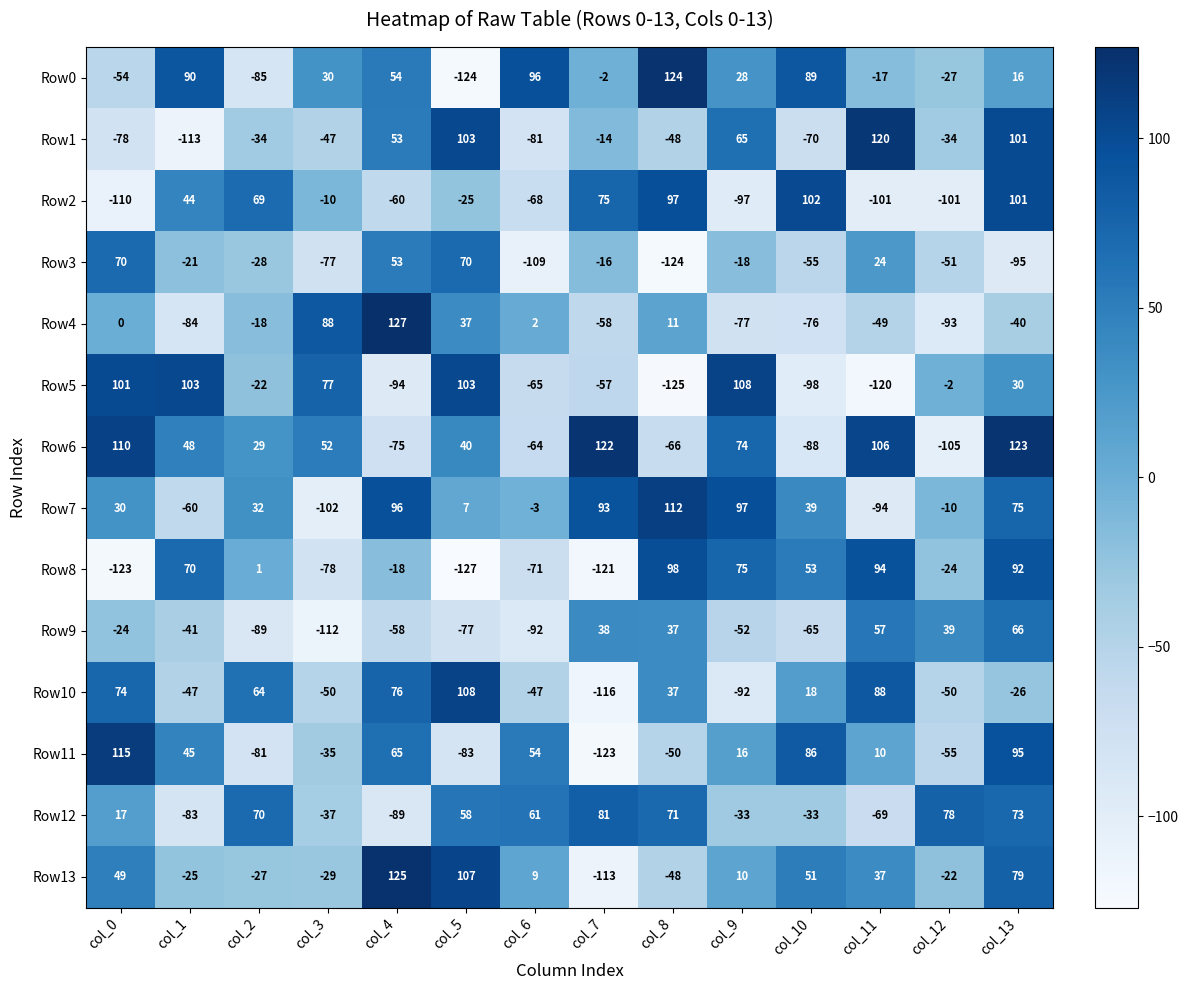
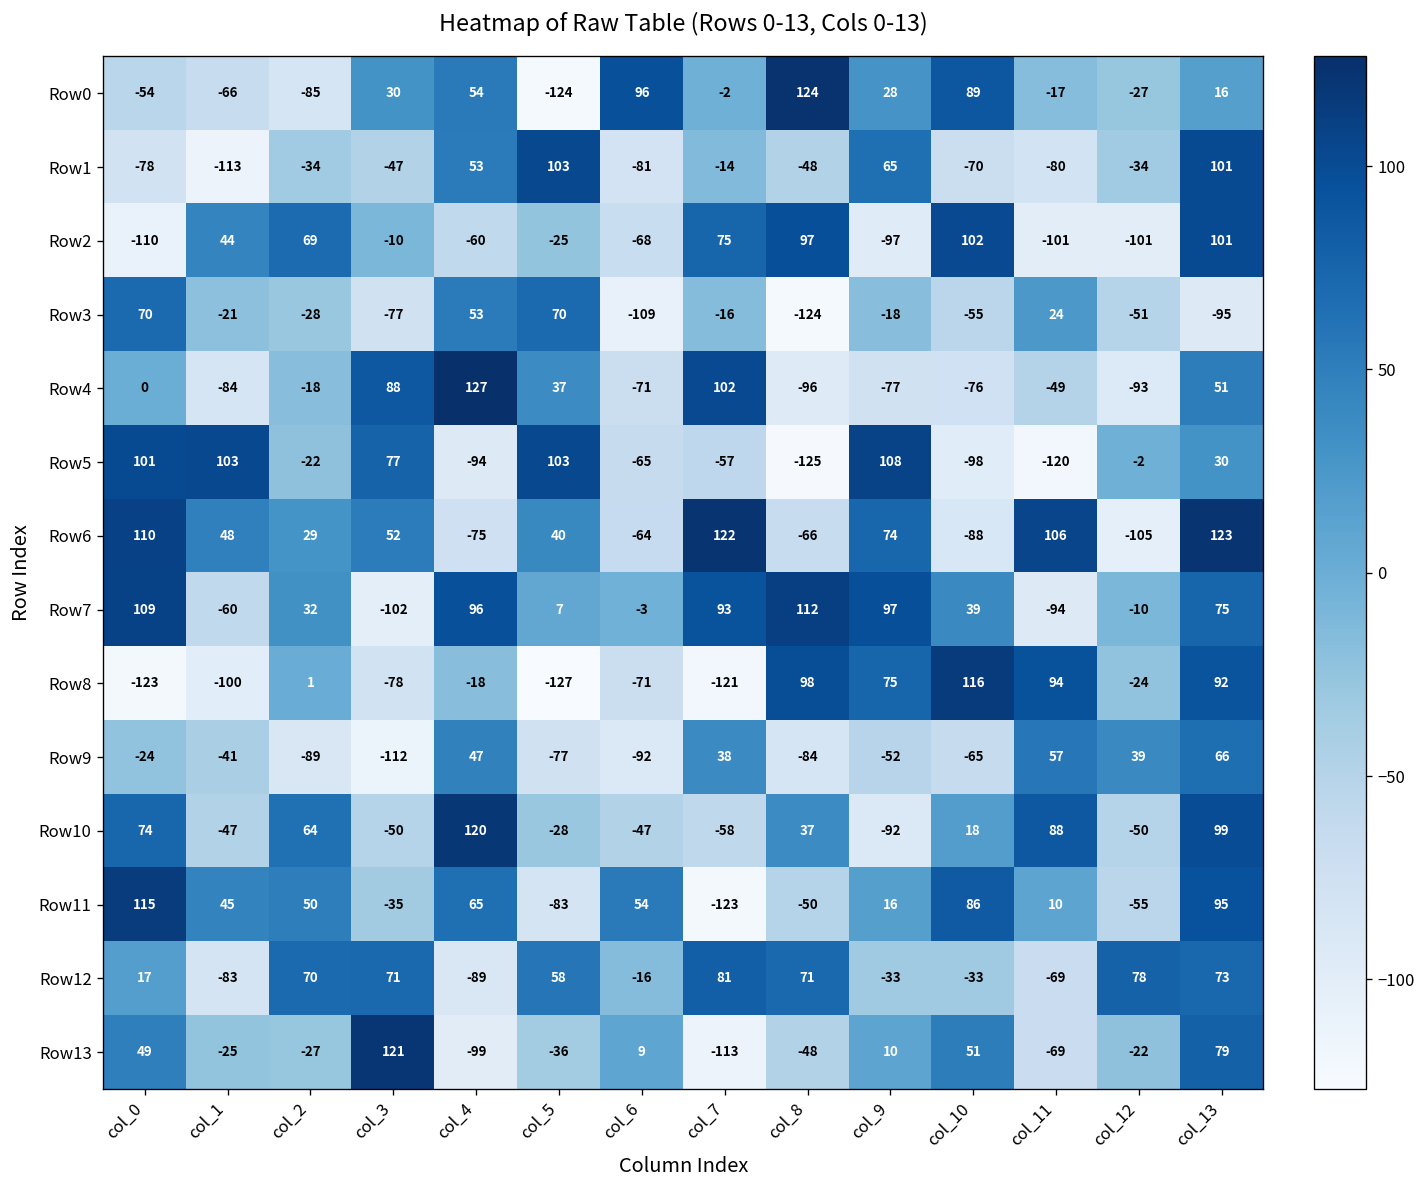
Row0, col_1: 90 -> -66
Row1, col_11: 120 -> -80
Row4, col_6: 2 -> -71
Row4, col_7: -58 -> 102
Row4, col_8: 11 -> -96
Row4, col_13: -40 -> 51
Row7, col_0: 30 -> 109
Row8, col_1: 70 -> -100
Row8, col_10: 53 -> 116
Row9, col_4: -58 -> 47
Row9, col_8: 37 -> -84
Row10, col_4: 76 -> 120
Row10, col_5: 108 -> -28
Row10, col_7: -116 -> -58
Row10, col_13: -26 -> 99
Row11, col_2: -81 -> 50
Row12, col_3: -37 -> 71
Row12, col_6: 61 -> -16
Row13, col_3: -29 -> 121
Row13, col_4: 125 -> -99
Row13, col_5: 107 -> -36
Row13, col_11: 37 -> -69
